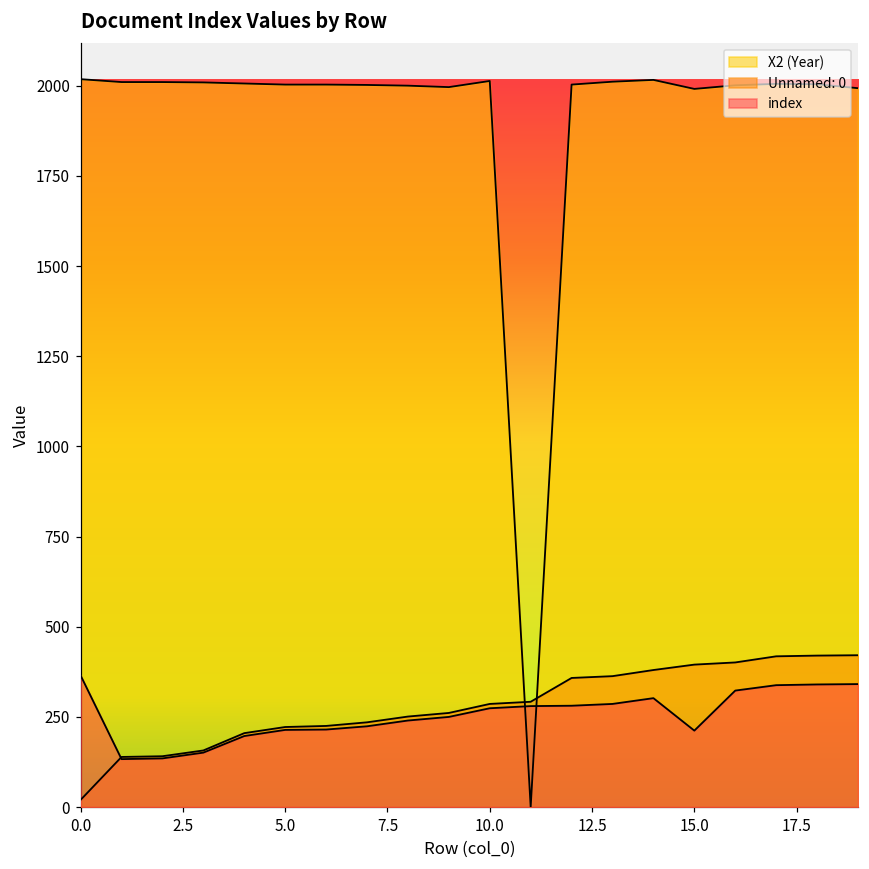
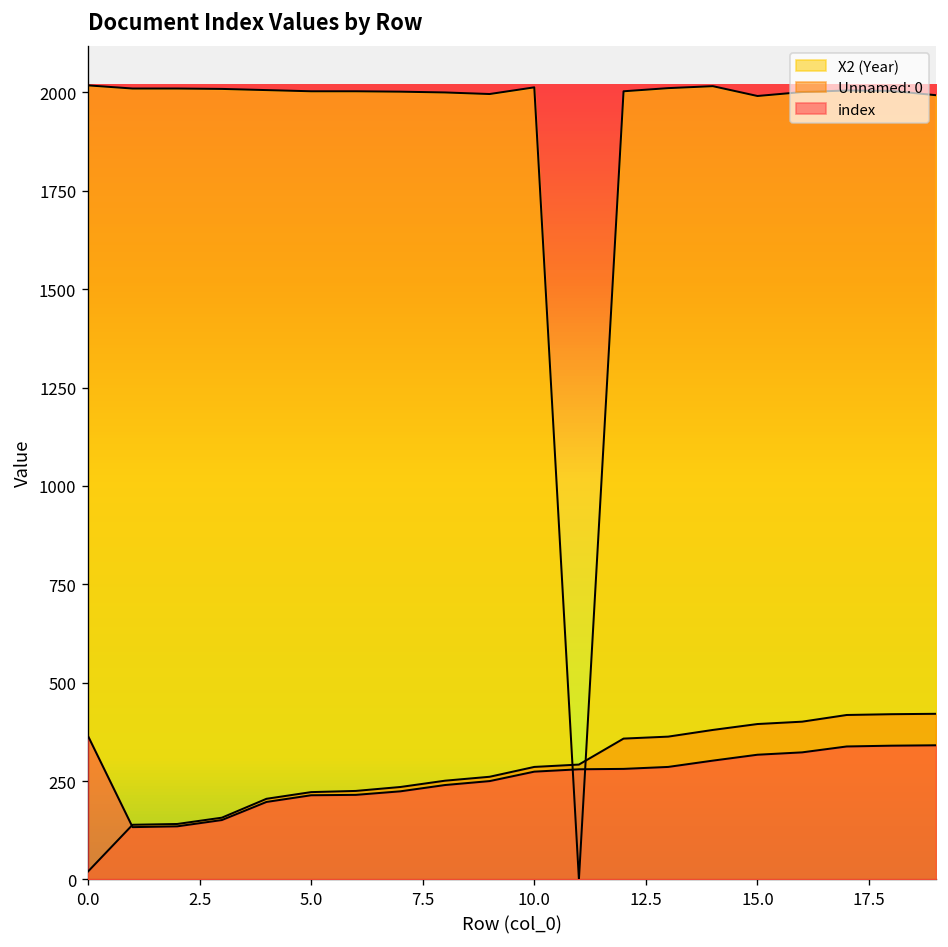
index, 15.0: 210 -> 320
